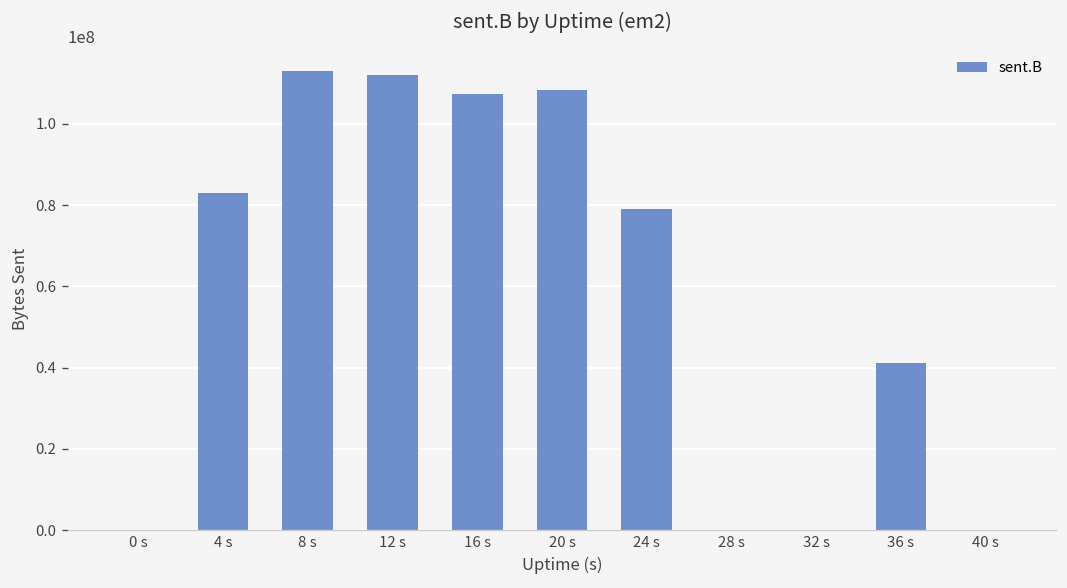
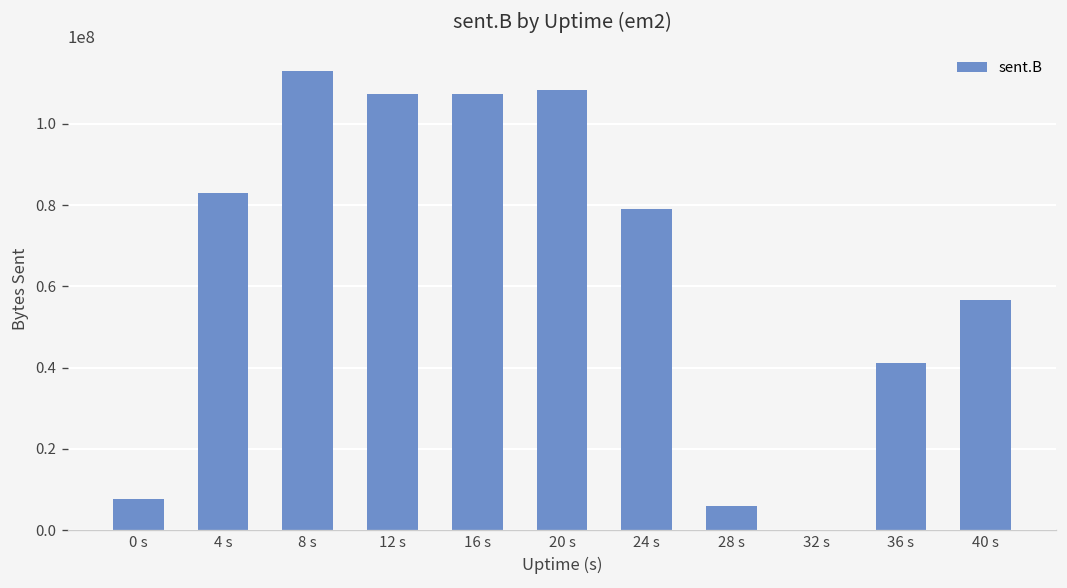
0 s: 0 -> 8000000
12 s: 112000000 -> 107000000
28 s: 0 -> 6000000
40 s: 0 -> 57000000
